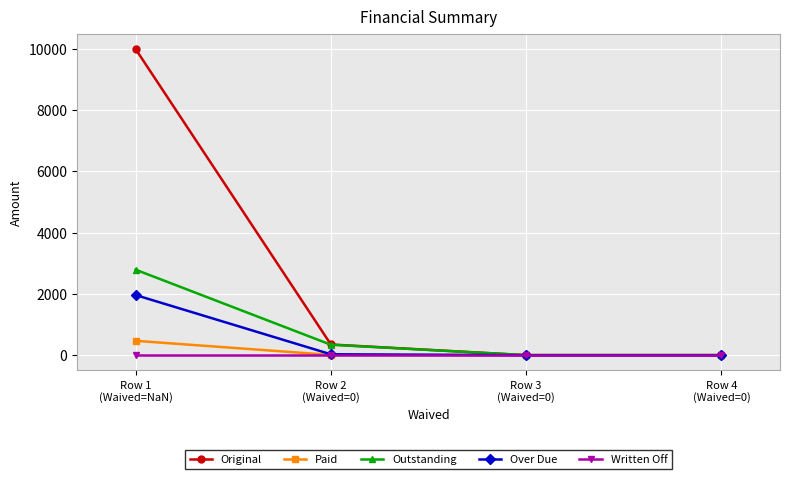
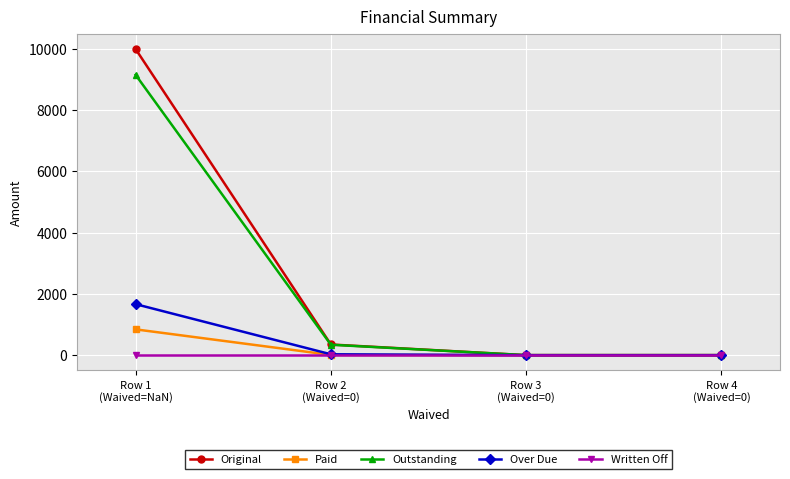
Paid, Row 1 (Waived=NaN): 500 -> 800
Outstanding, Row 1 (Waived=NaN): 2800 -> 9200
Over Due, Row 1 (Waived=NaN): 2000 -> 1700
